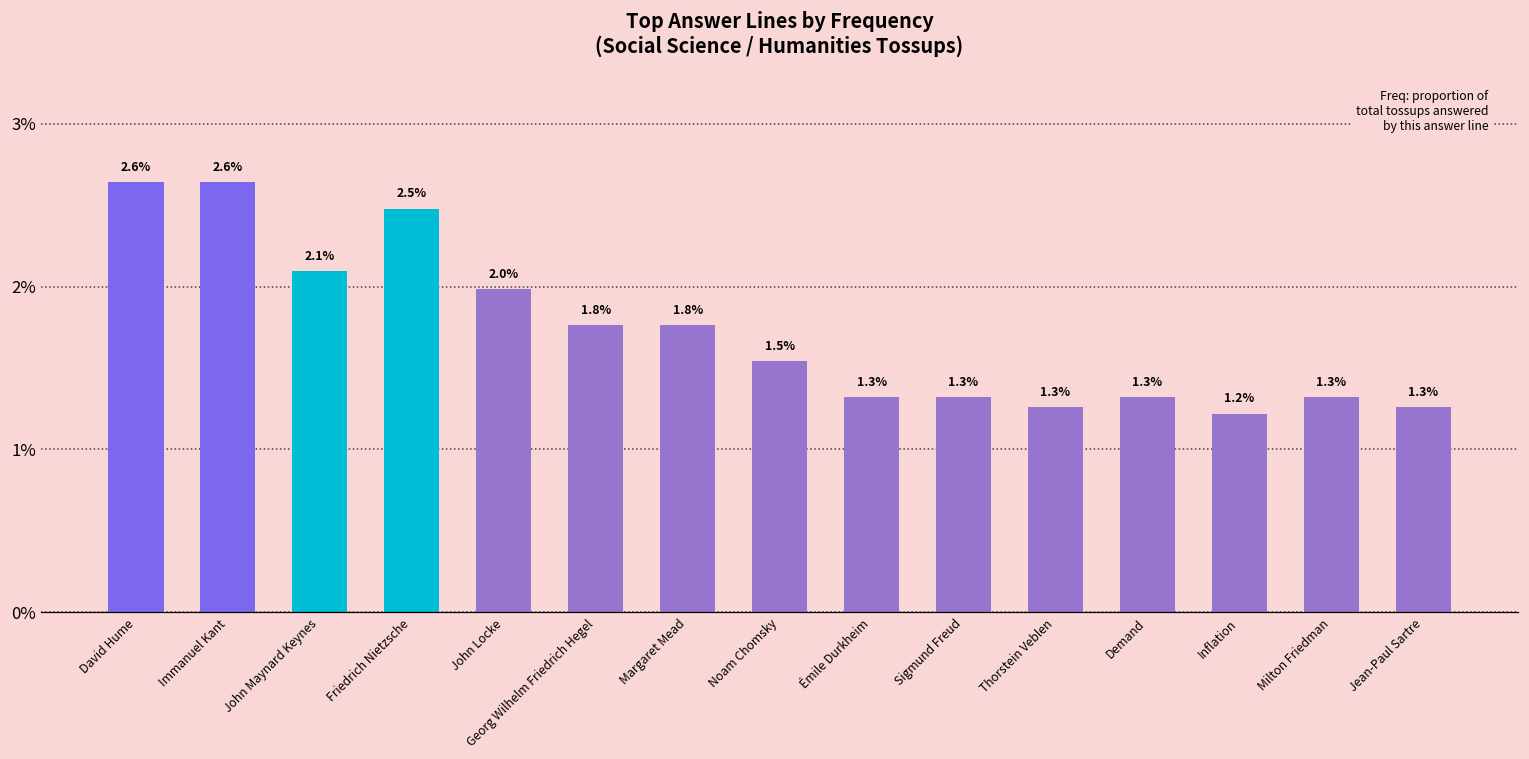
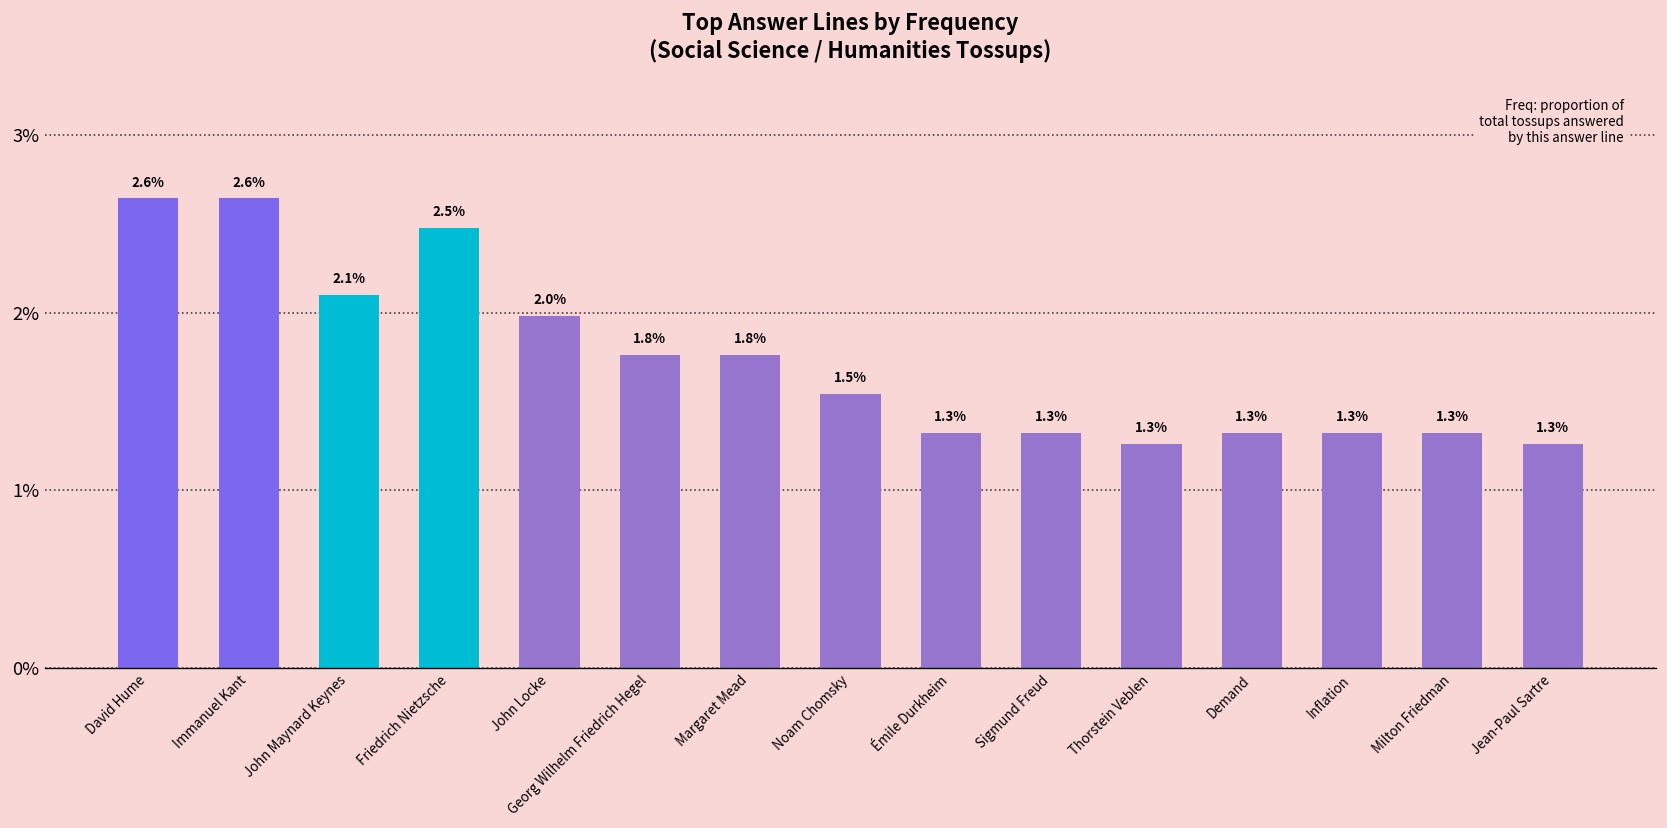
Inflation: 1.2% -> 1.3%
